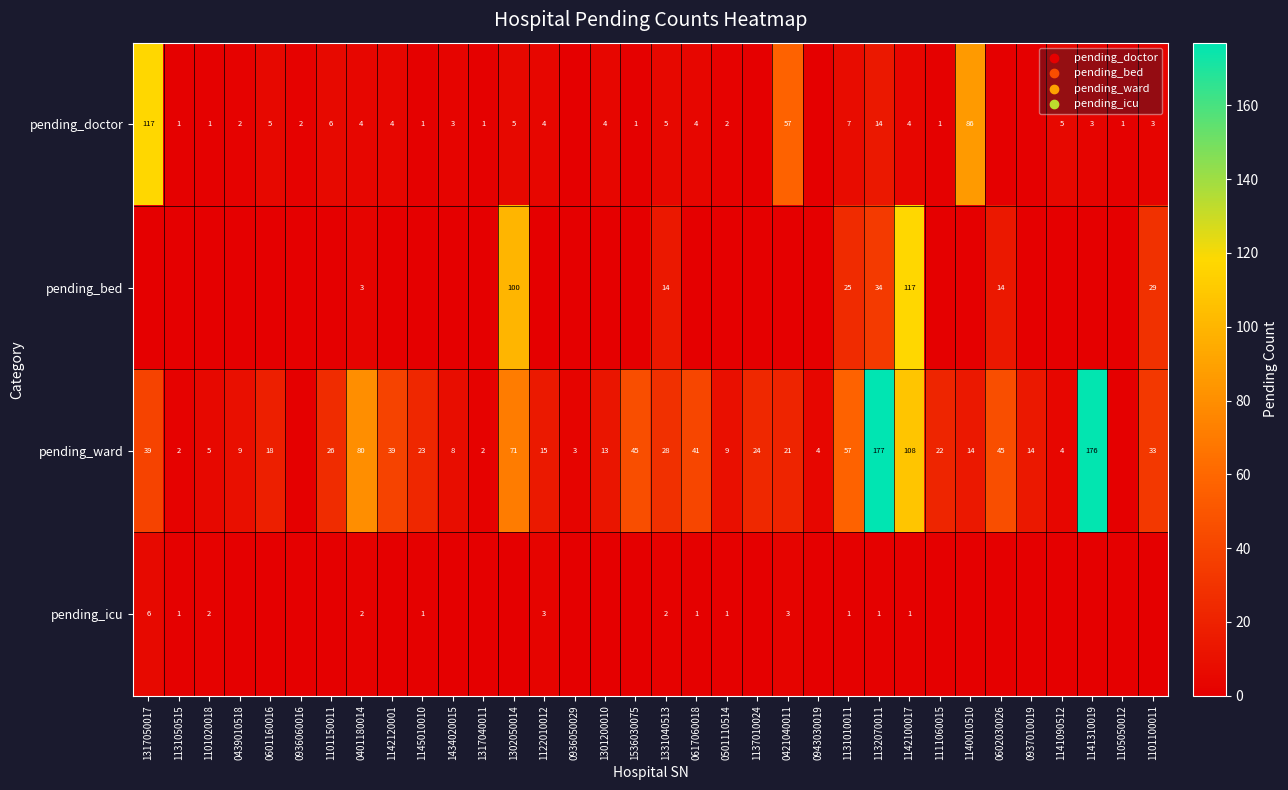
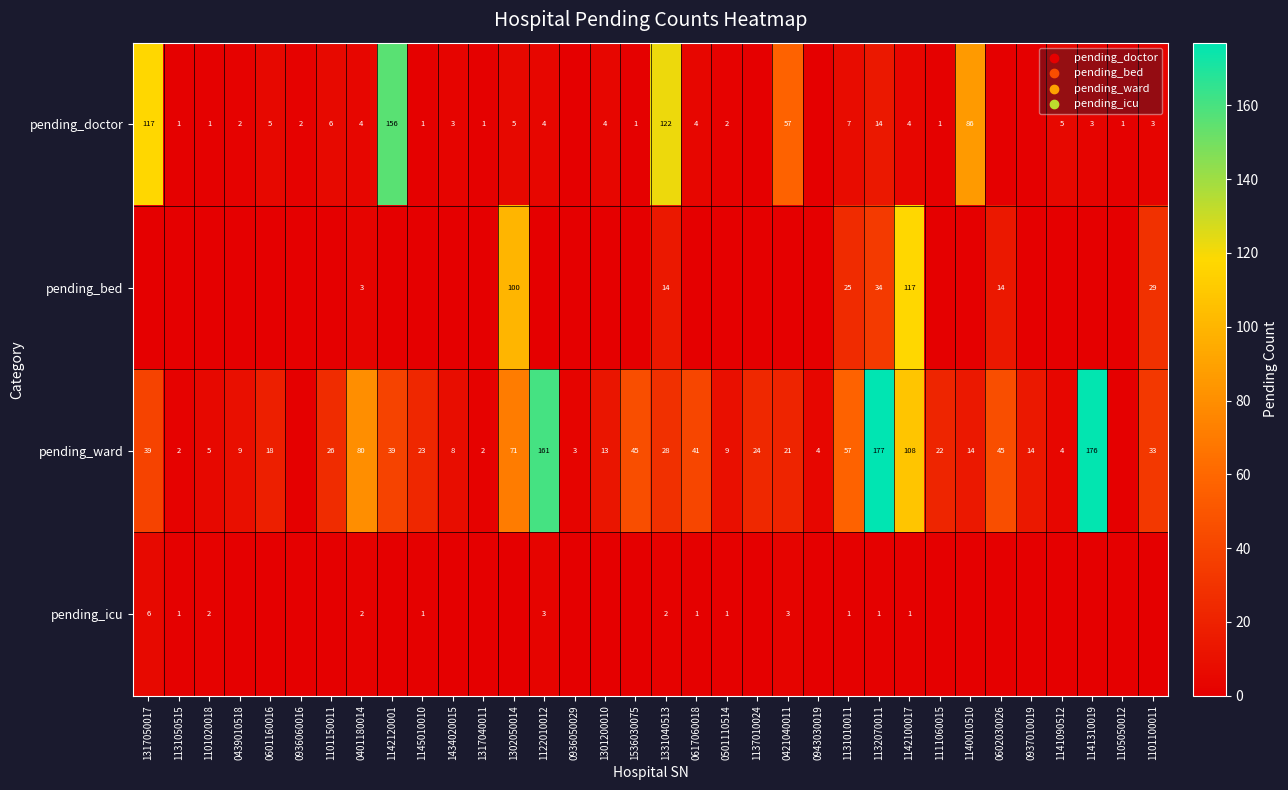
pending_doctor, 1142120001: 4 -> 156
pending_doctor, 1331040513: 5 -> 122
pending_ward, 1122010012: 15 -> 161
